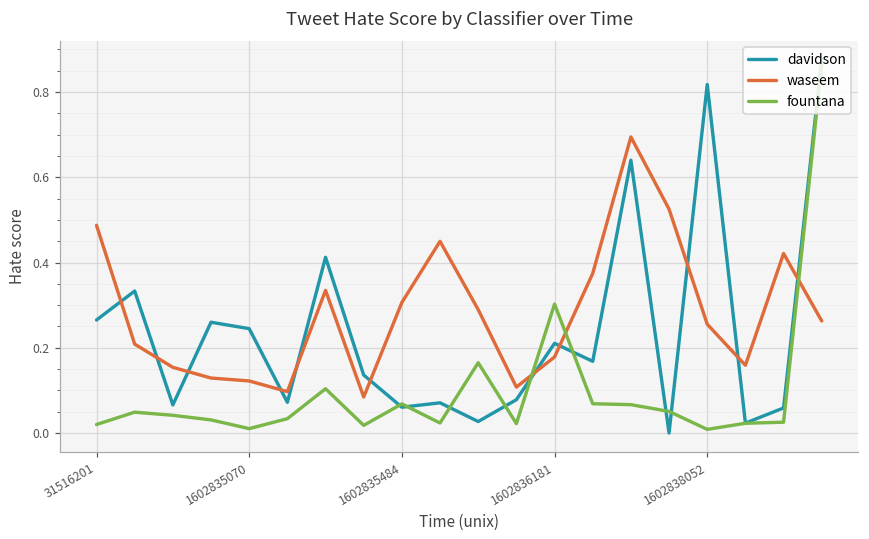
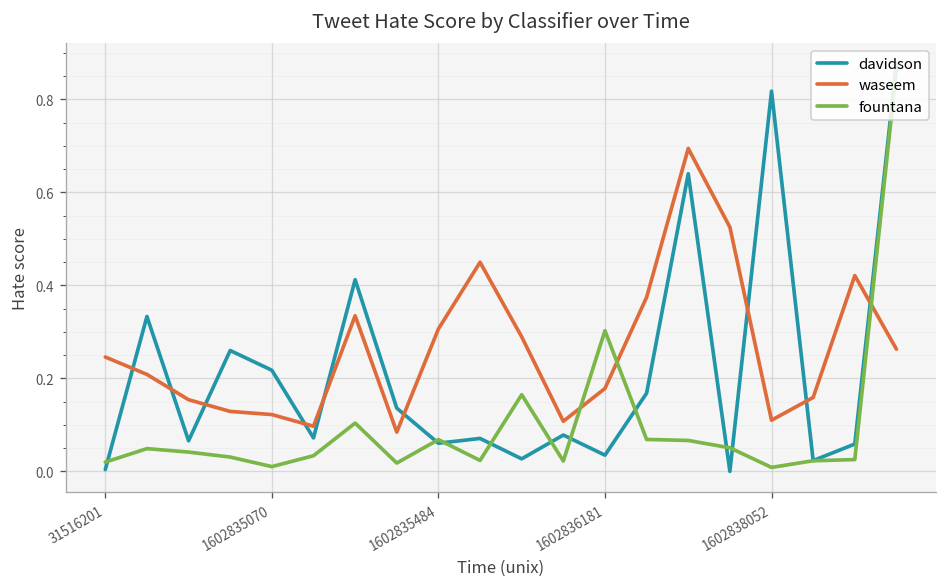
davidson, 31516201: 0.27 -> 0.00
waseem, 31516201: 0.49 -> 0.25
davidson, 1602835070: 0.24 -> 0.22
davidson, 1602836181: 0.21 -> 0.03
waseem, 1602838052: 0.26 -> 0.11
